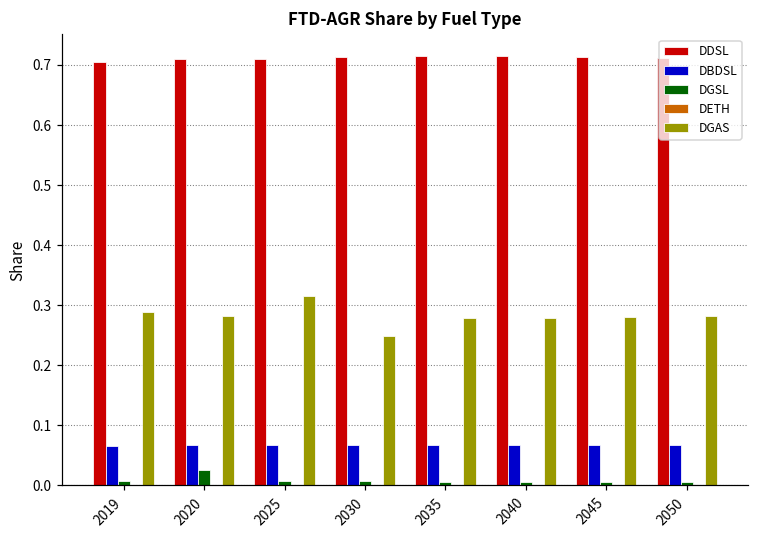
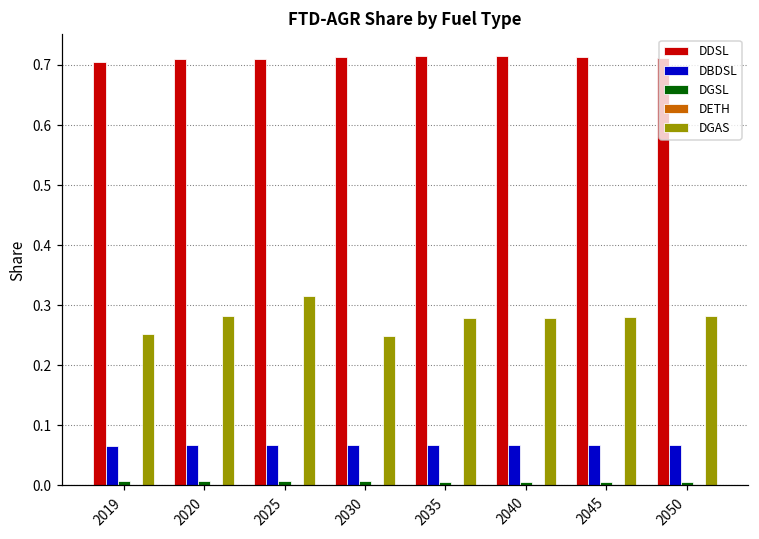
DGAS, 2019: 0.29 -> 0.25
DGSL, 2020: 0.03 -> 0.01
